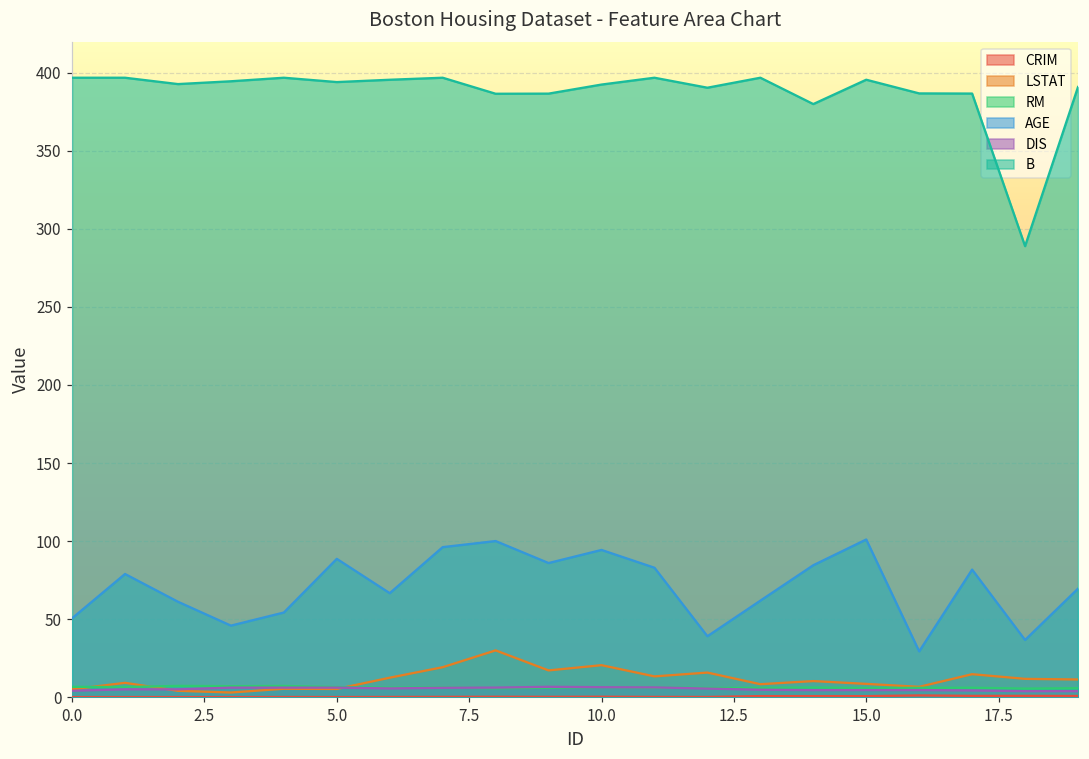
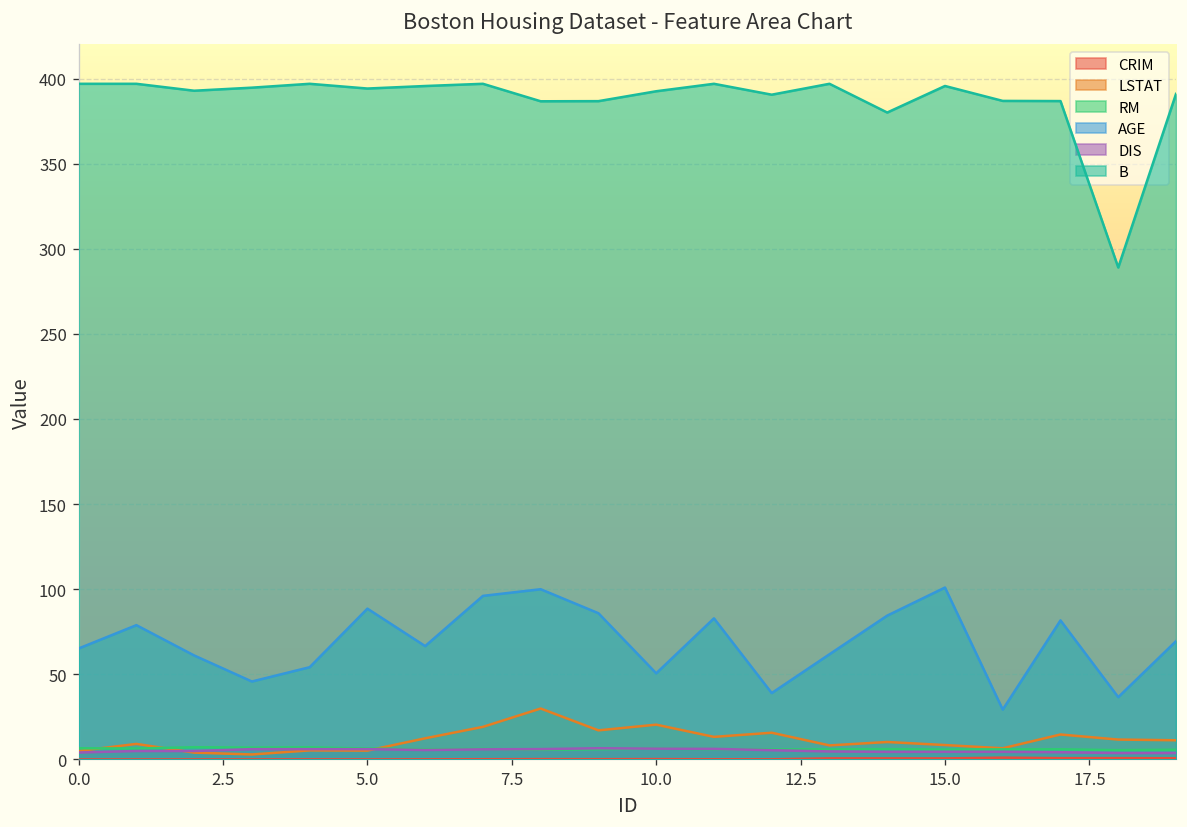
AGE, 0.0: 51 -> 65
AGE, 10.0: 94 -> 51
